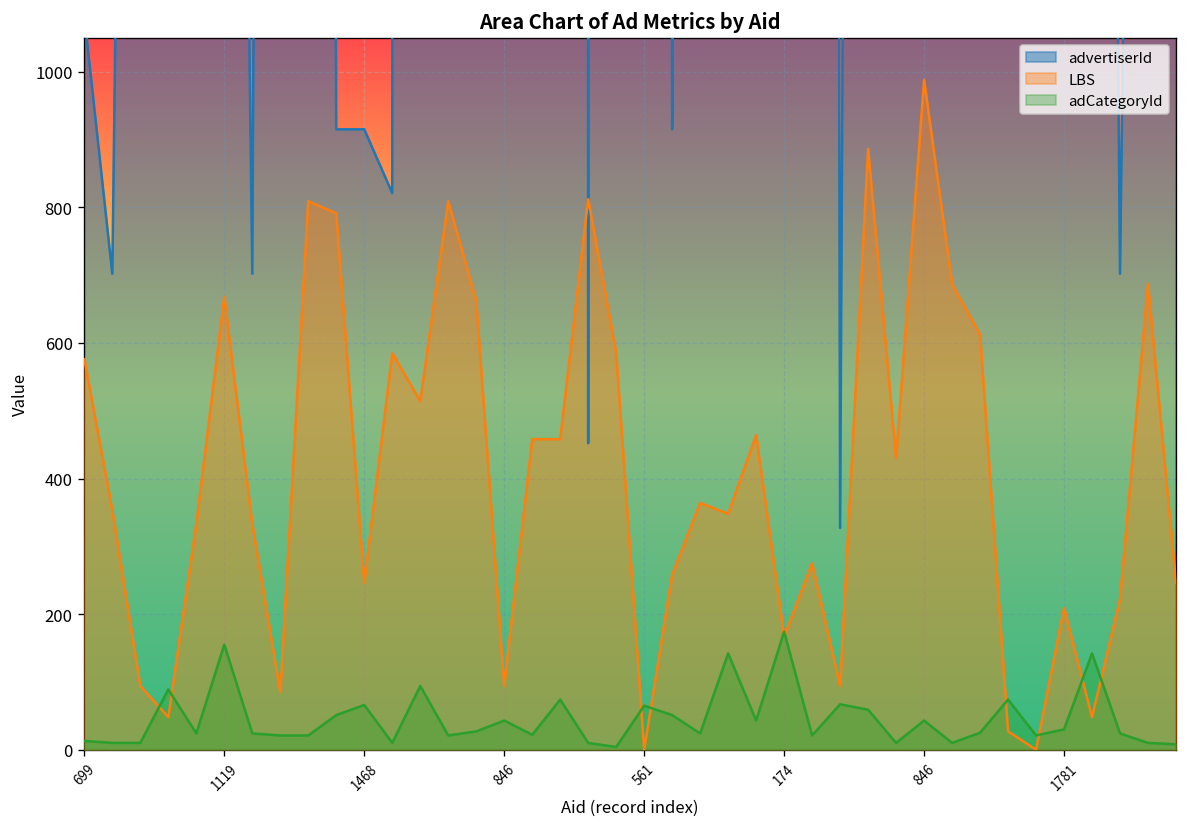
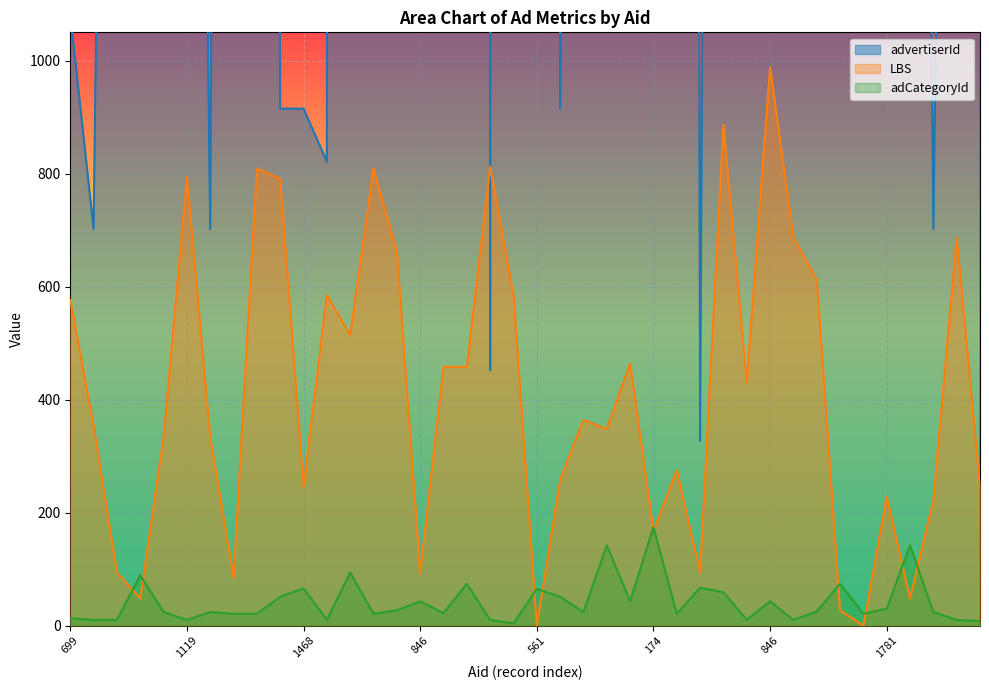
LBS, 1119: 670 -> 790
adCategoryId, 1119: 160 -> 10
LBS, 1781: 210 -> 230
